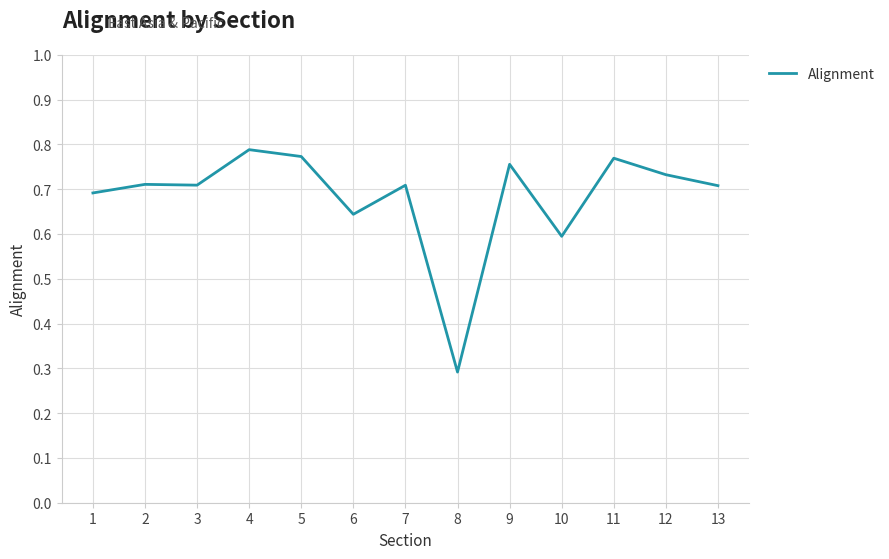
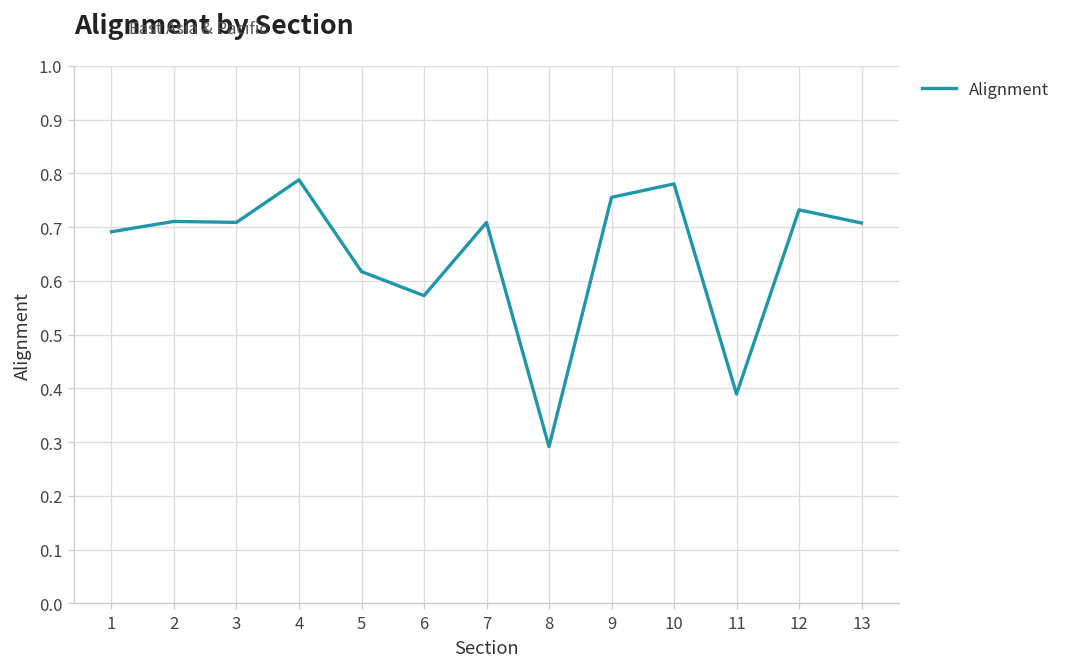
5: 0.77 -> 0.62
6: 0.64 -> 0.57
10: 0.59 -> 0.78
11: 0.77 -> 0.39
